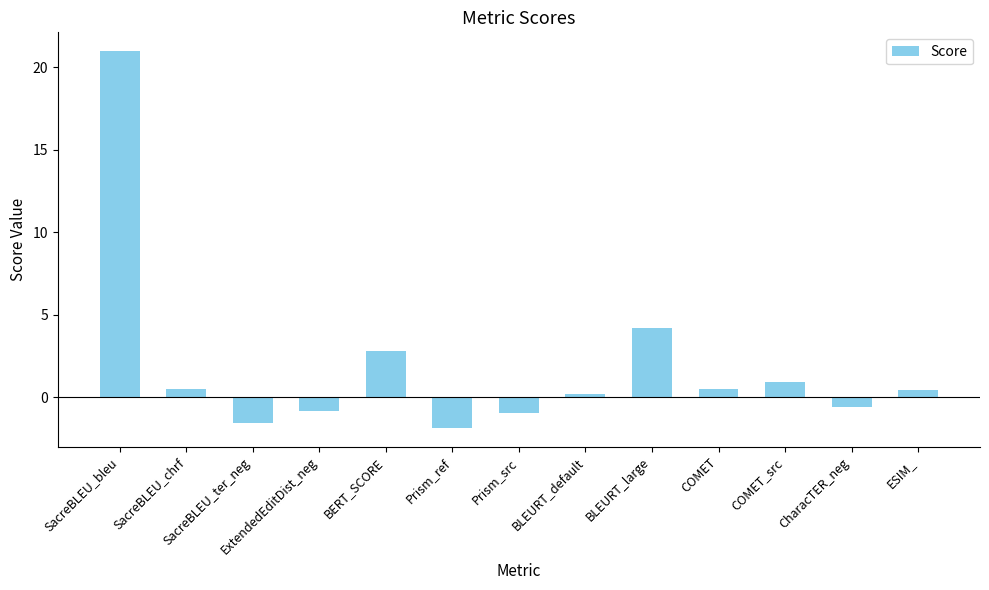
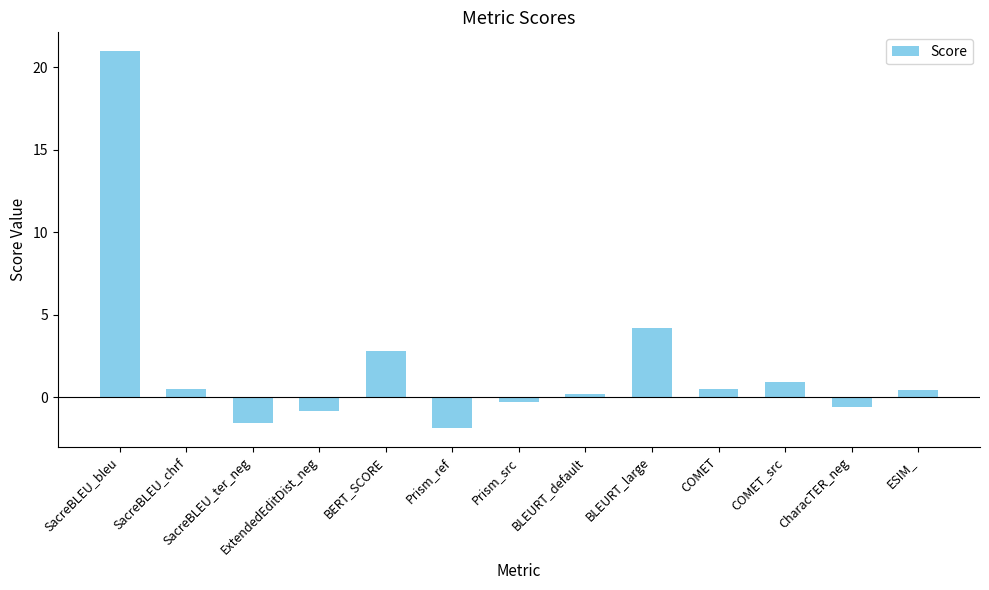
Prism_src: -1.0 -> -0.3
